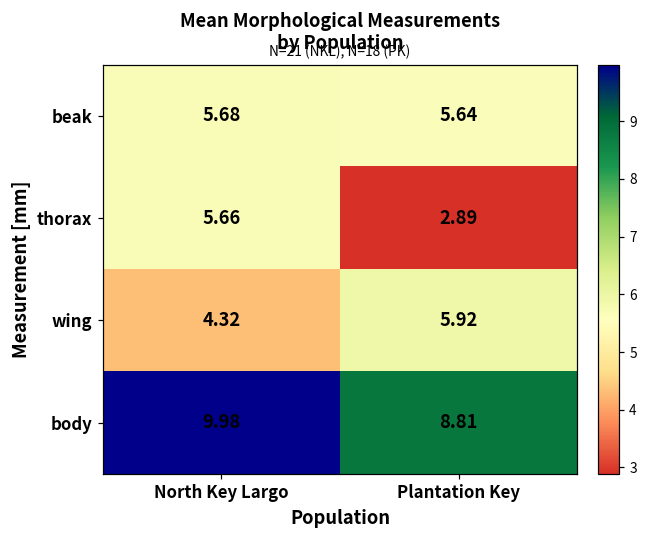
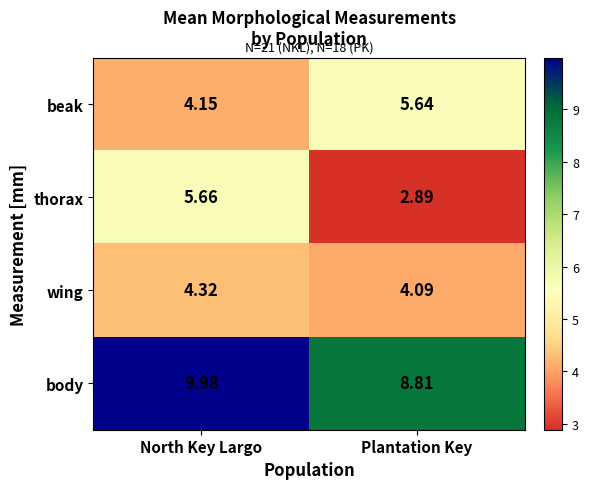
beak, North Key Largo: 5.68 -> 4.15
wing, Plantation Key: 5.92 -> 4.09
